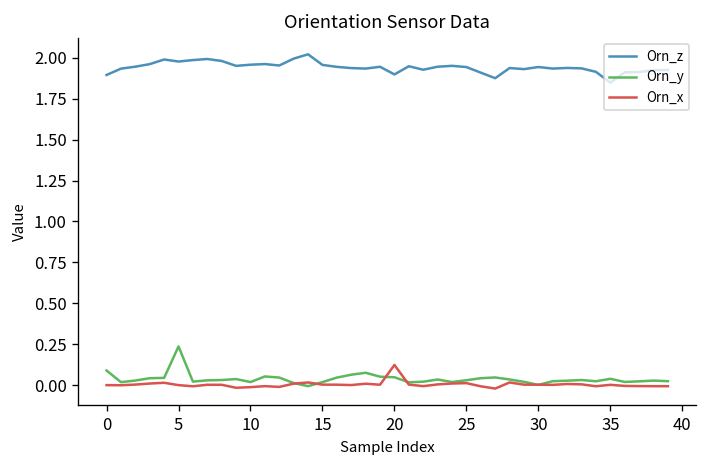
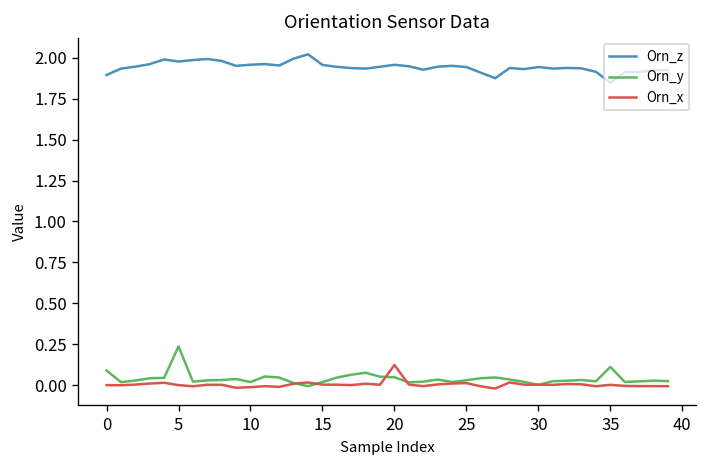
Orn_z, 20: 1.90 -> 1.96
Orn_y, 35: 0.04 -> 0.11
